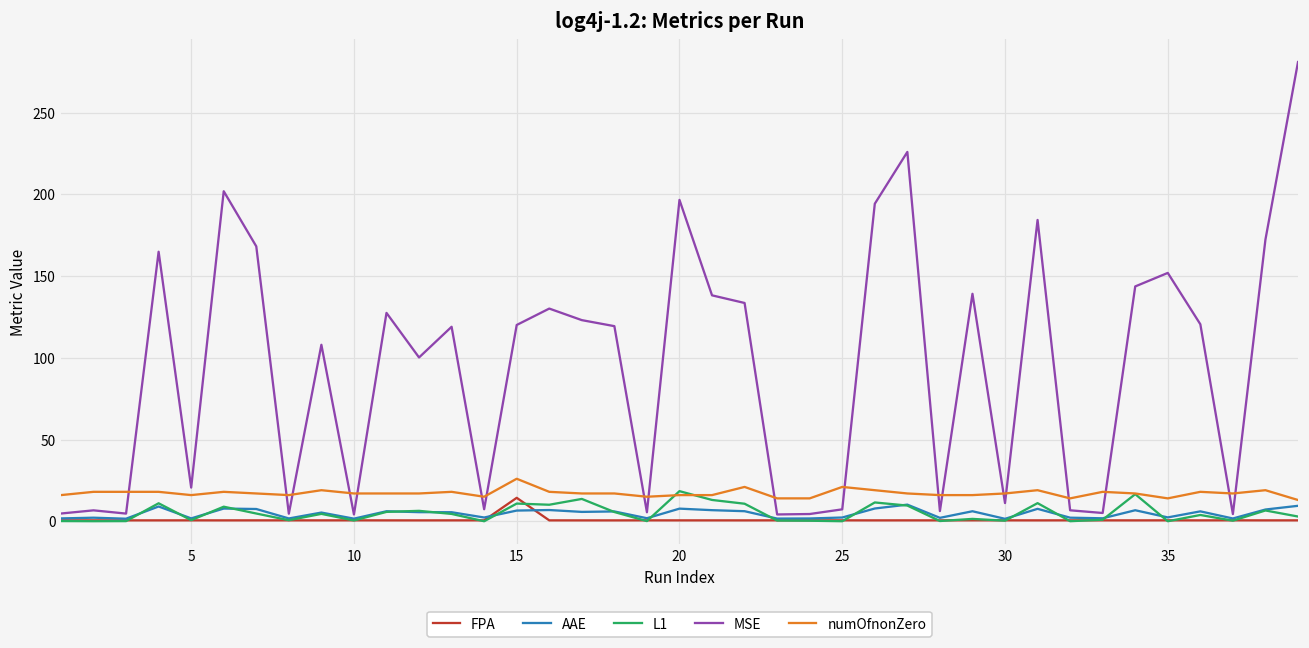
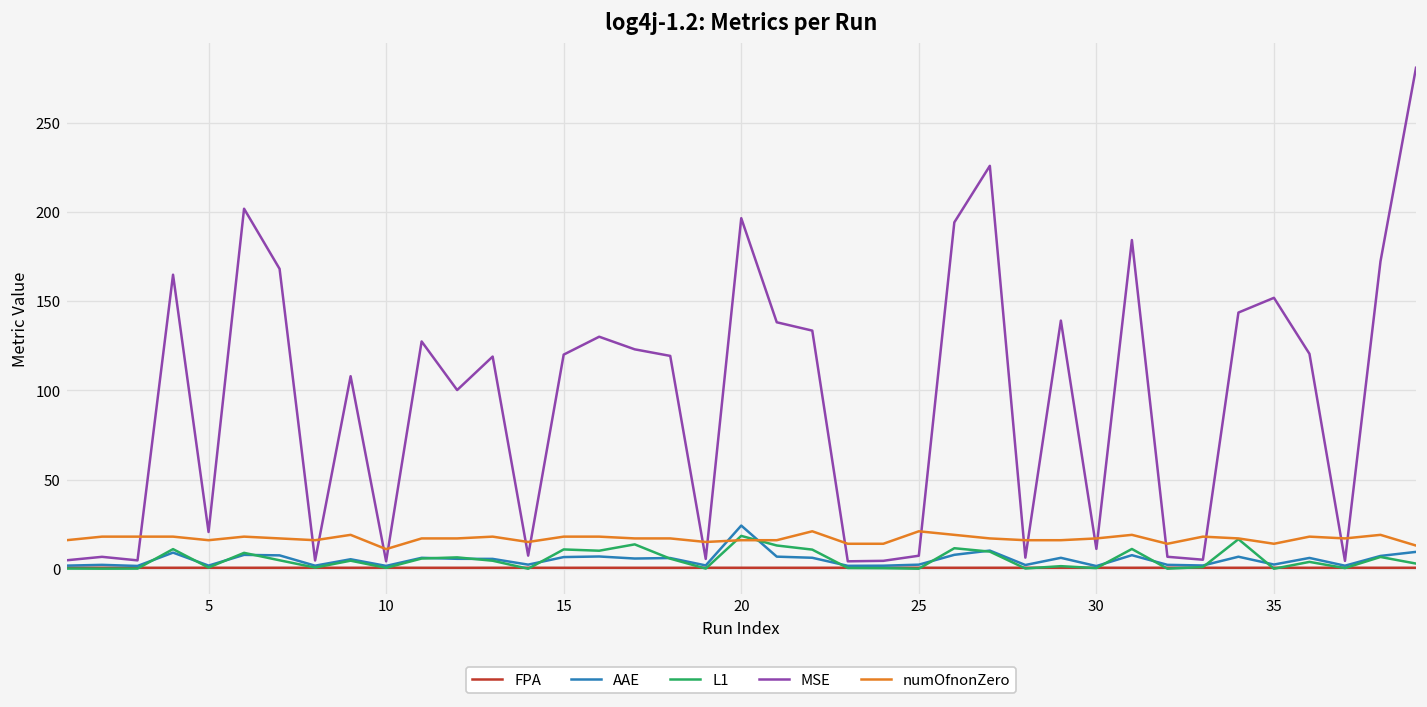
numOfnonZero, 10: 17 -> 11
FPA, 15: 14 -> 1
numOfnonZero, 15: 26 -> 18
AAE, 20: 8 -> 24
